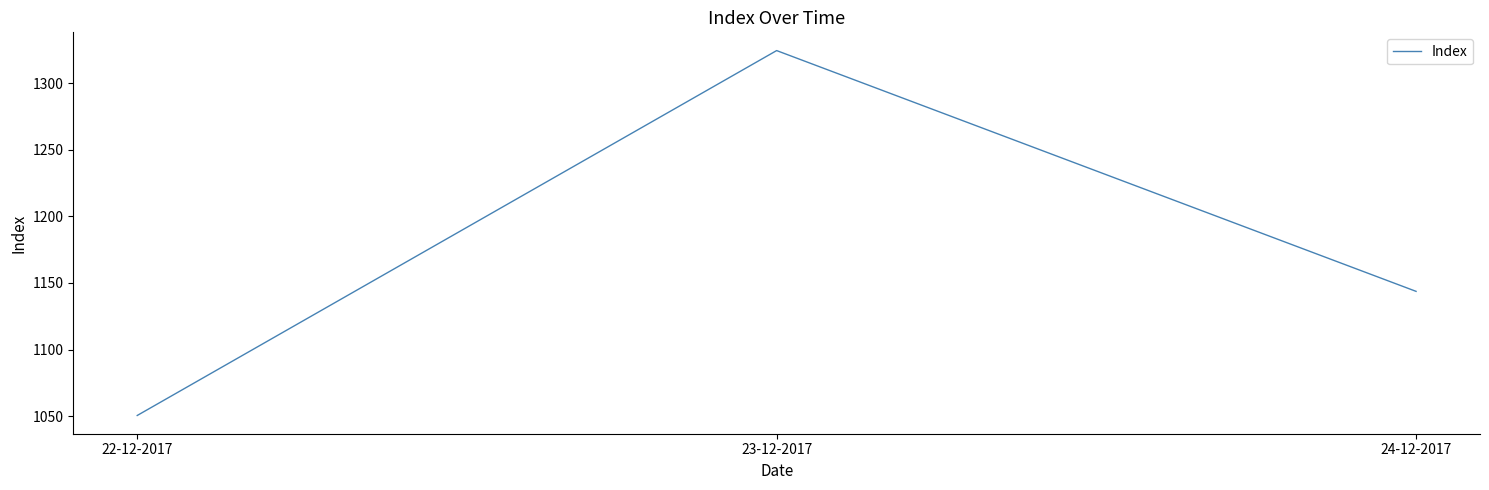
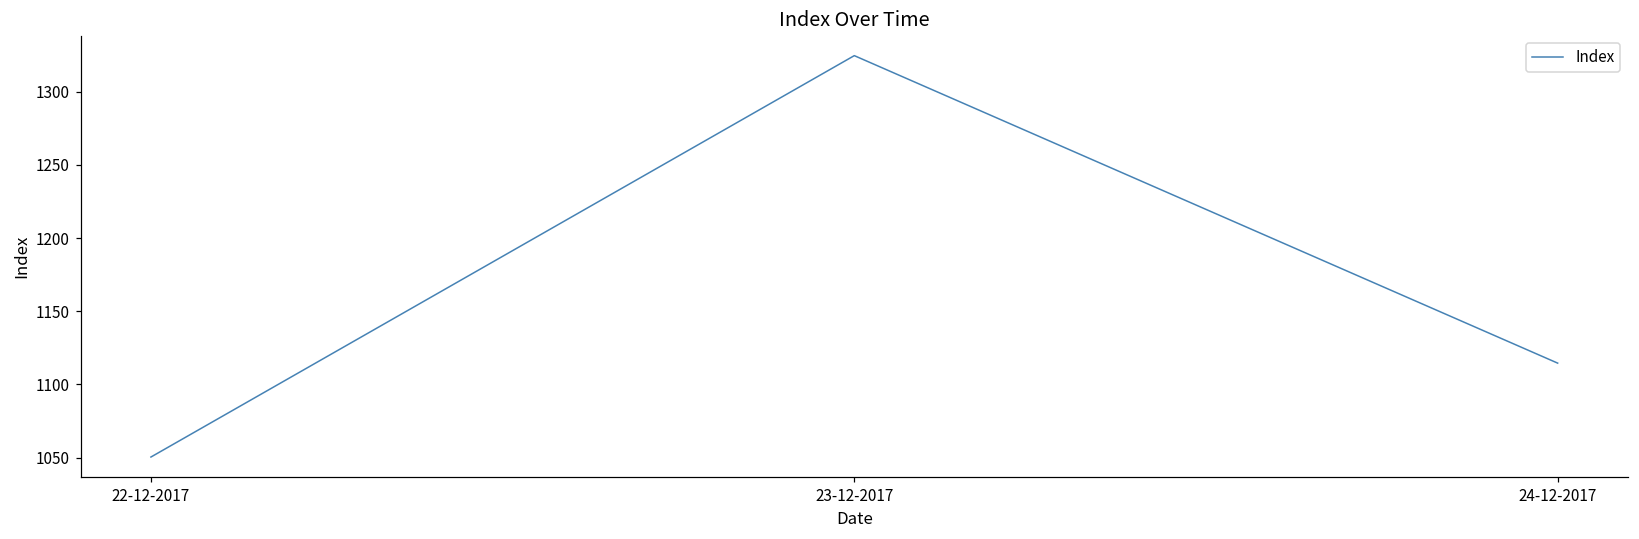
24-12-2017: 1144 -> 1115
